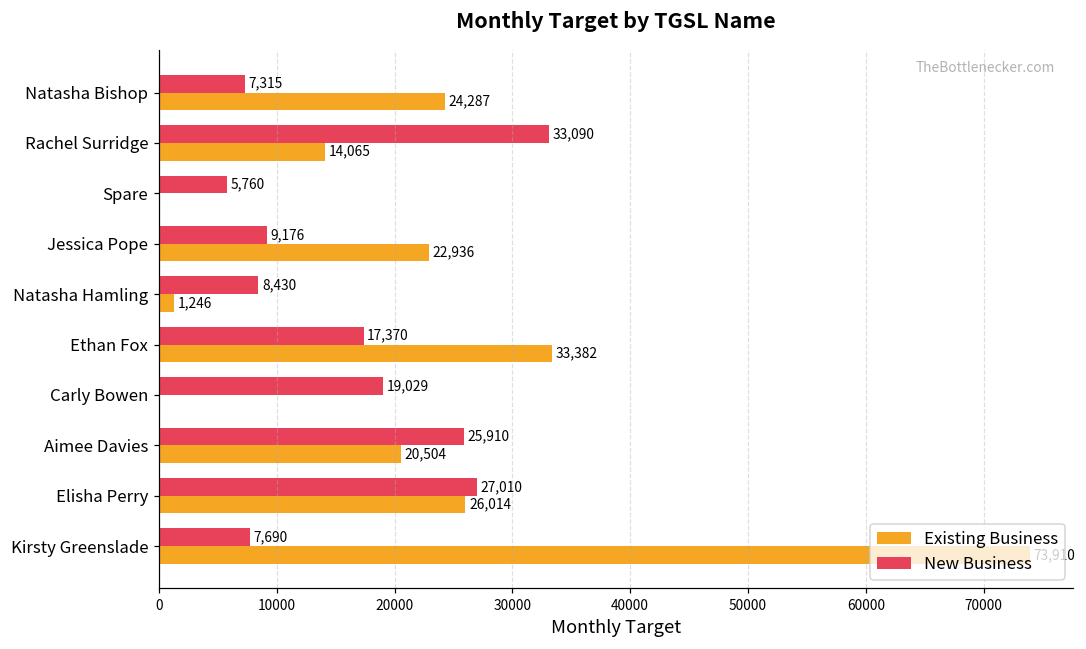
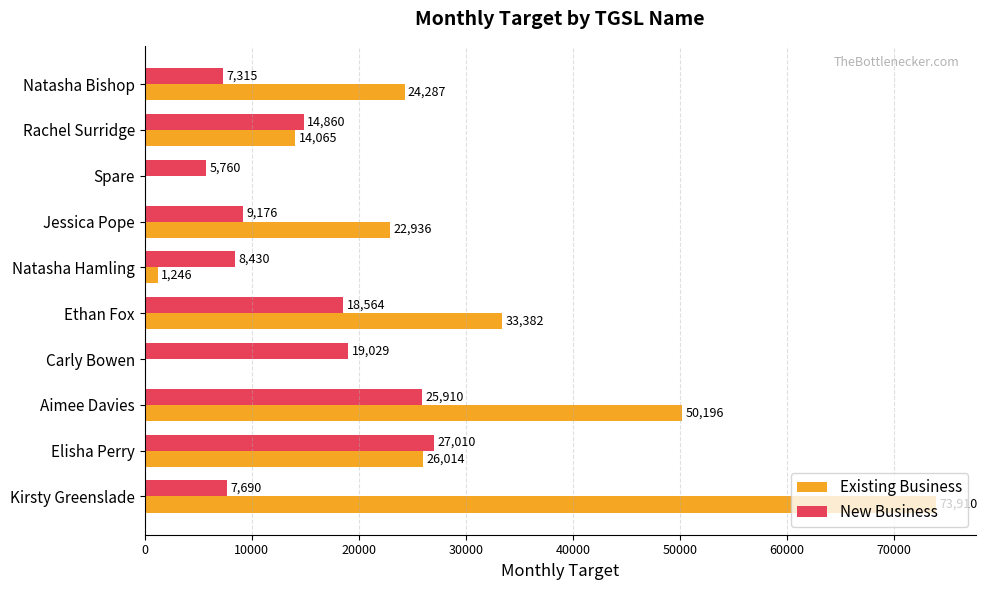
New Business, Rachel Surridge: 33,090 -> 14,860
New Business, Ethan Fox: 17,370 -> 18,564
Existing Business, Aimee Davies: 20,504 -> 50,196
